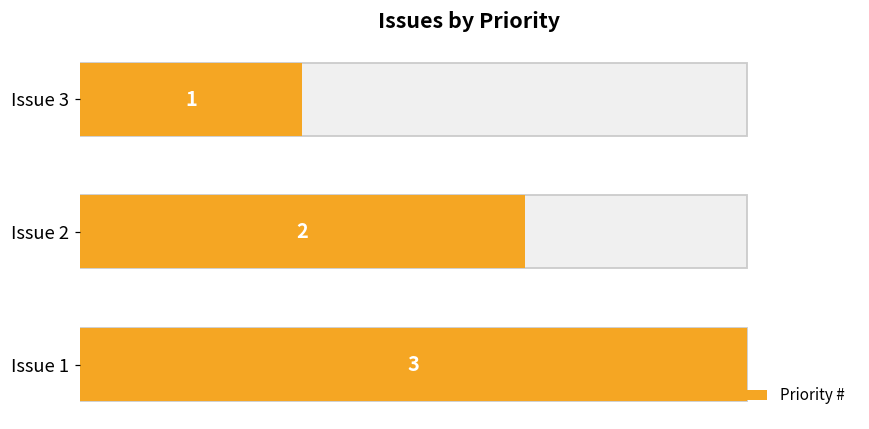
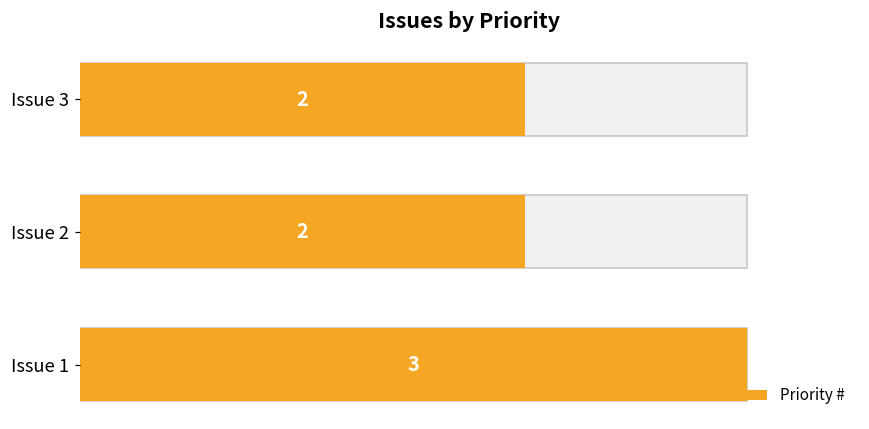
Priority #, Issue 3: 1 -> 2
